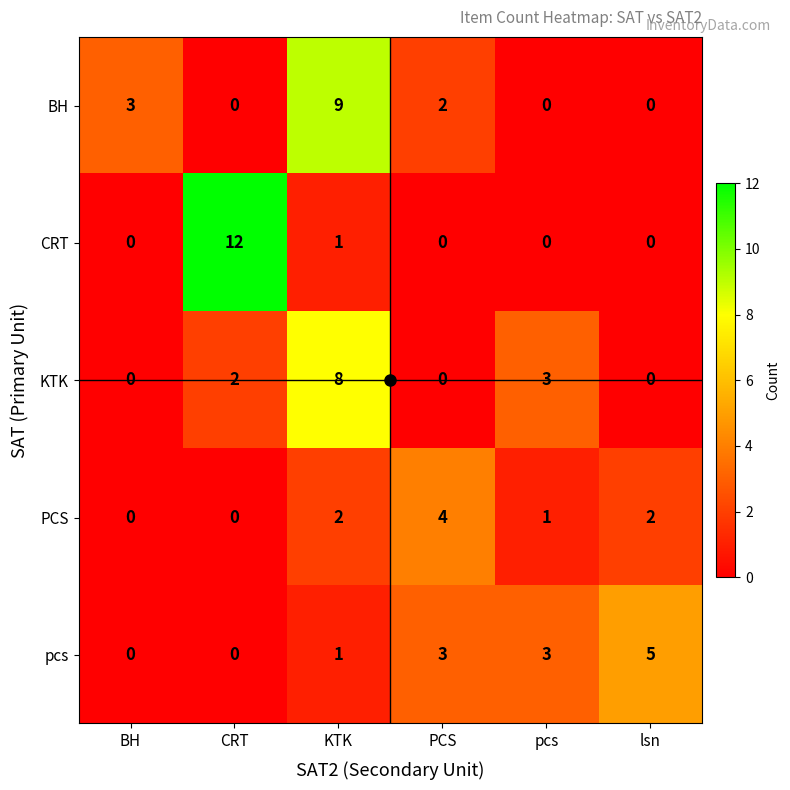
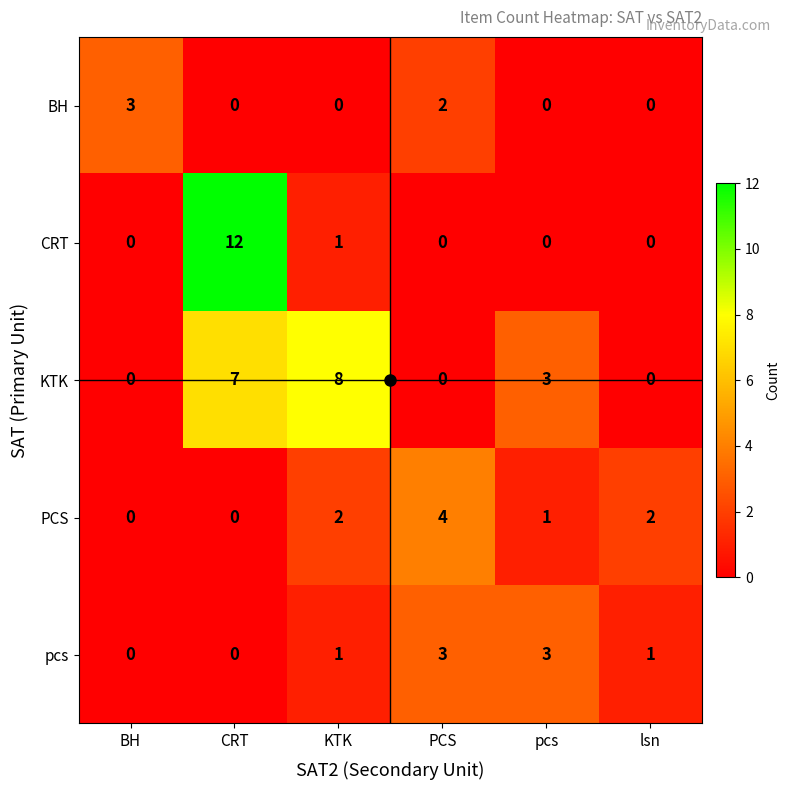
BH, KTK: 9 -> 0
KTK, CRT: 2 -> 7
pcs, lsn: 5 -> 1
